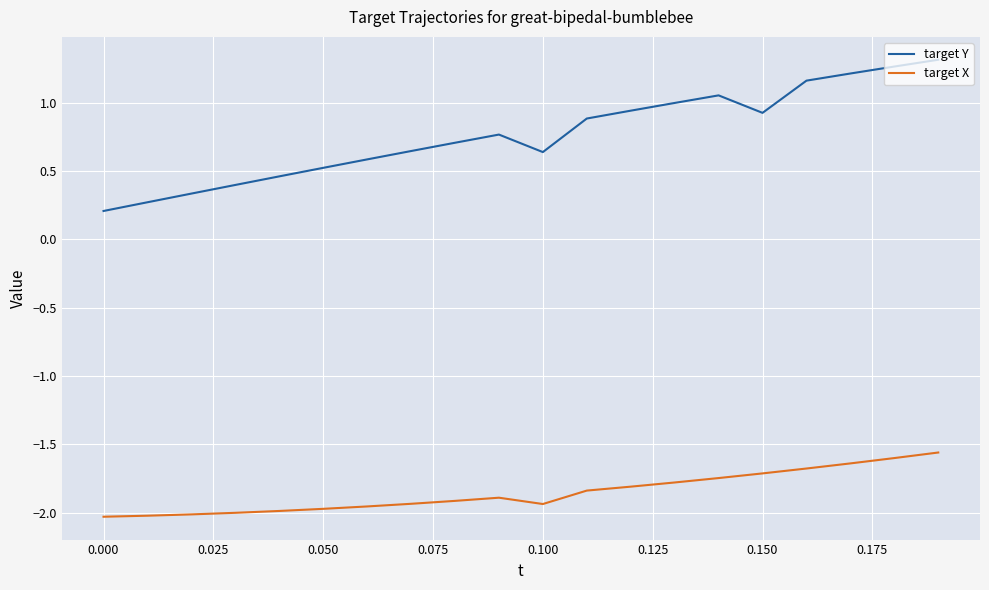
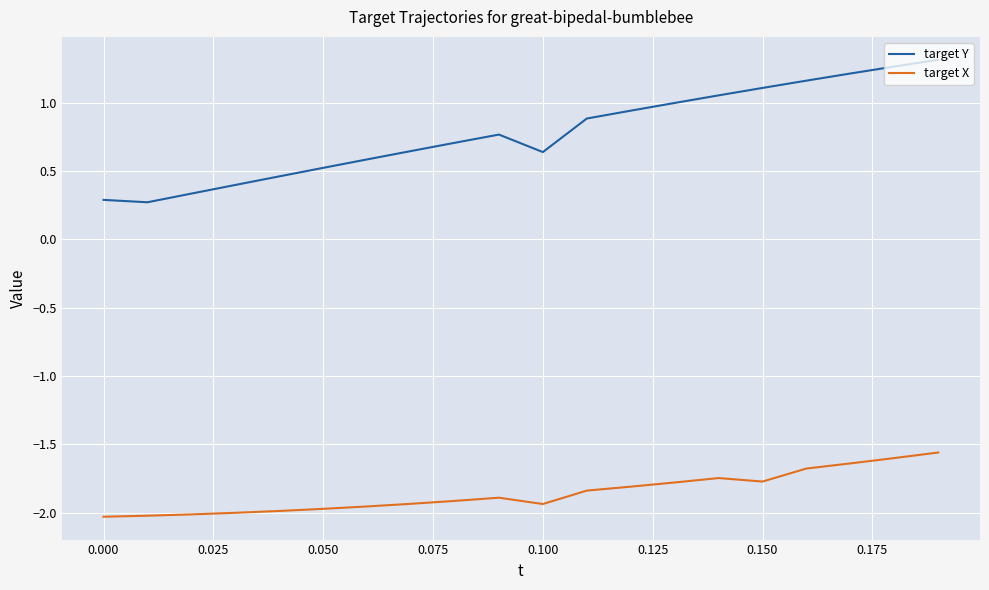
target Y, 0.000: 0.21 -> 0.29
target Y, 0.150: 0.93 -> 1.11
target X, 0.150: -1.71 -> -1.77
